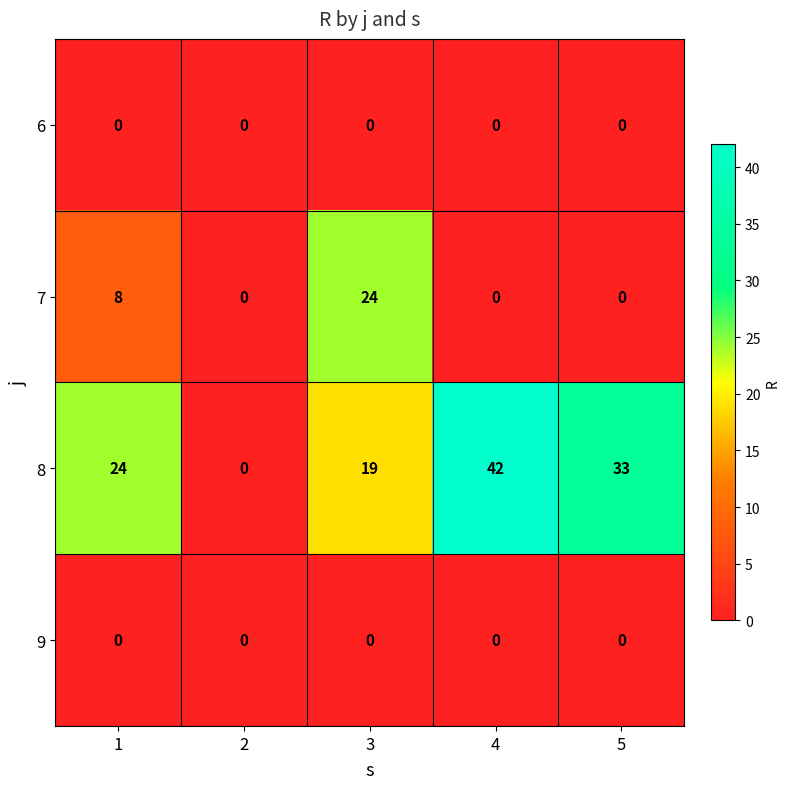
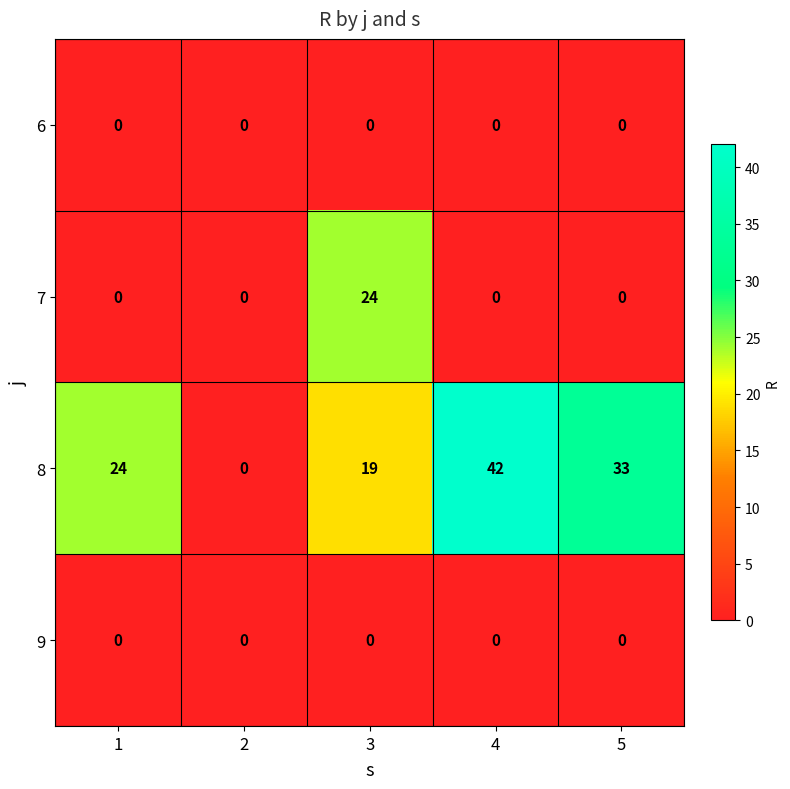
7, 1: 8 -> 0
